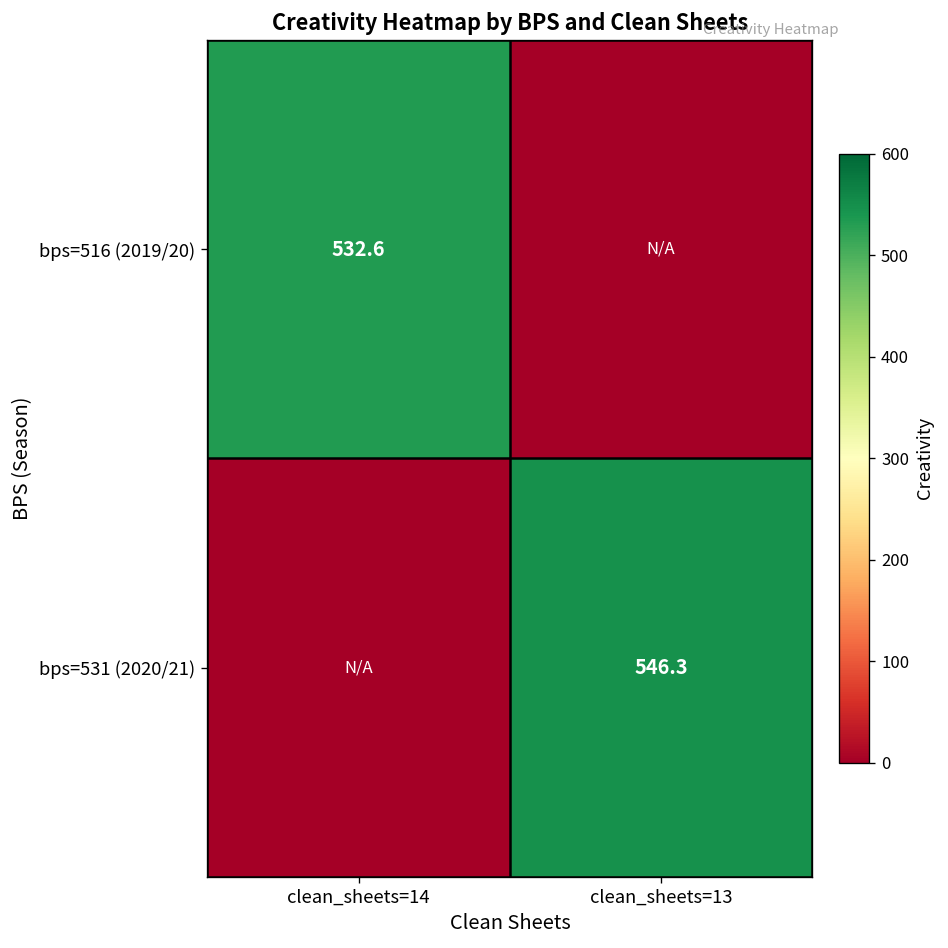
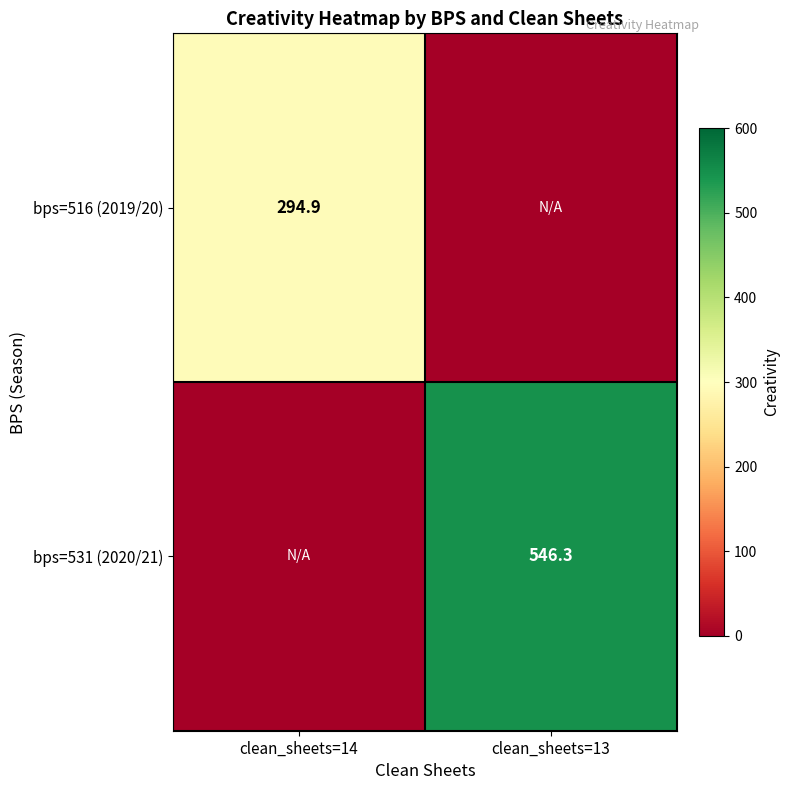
bps=516 (2019/20), clean_sheets=14: 532.6 -> 294.9
